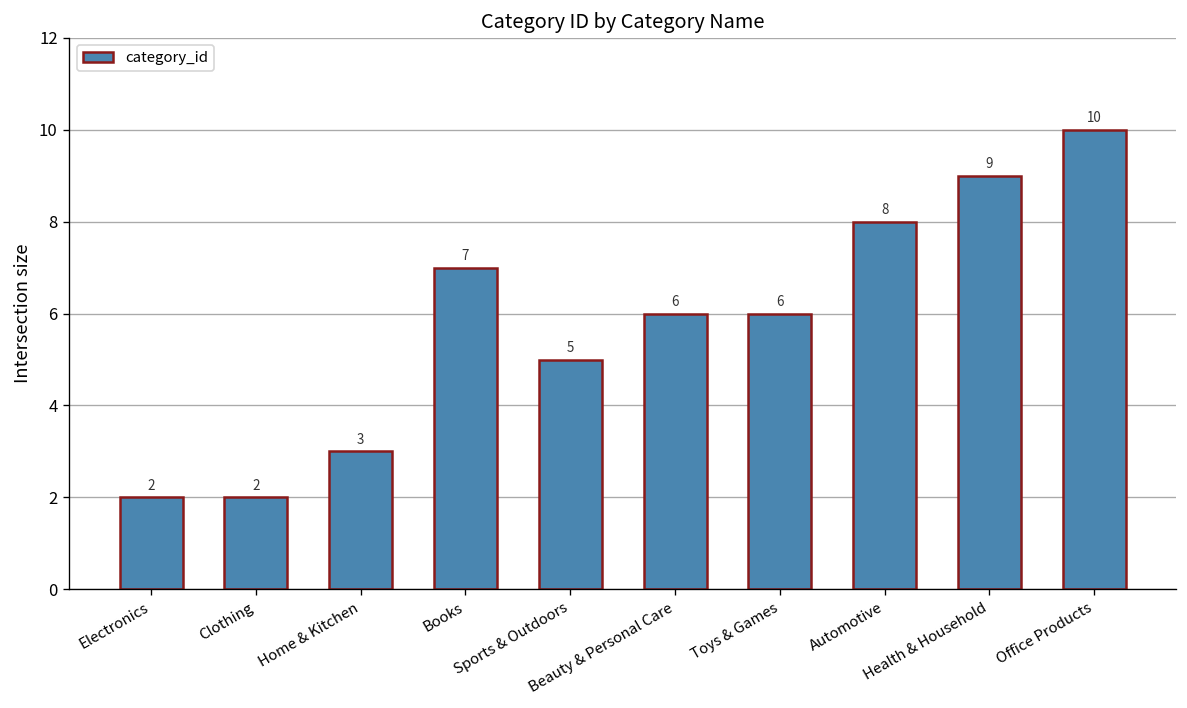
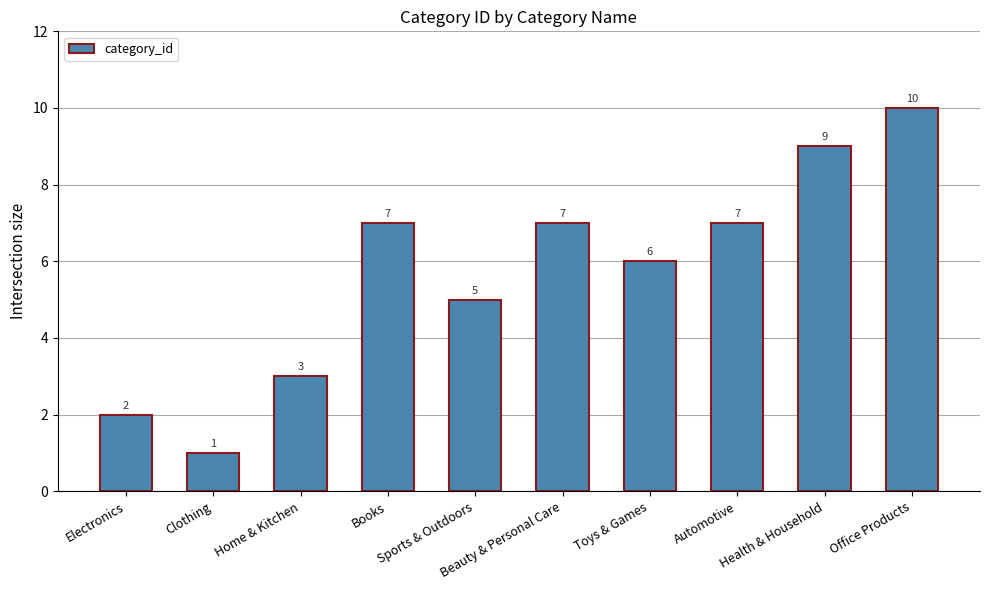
Clothing: 2 -> 1
Beauty & Personal Care: 6 -> 7
Automotive: 8 -> 7
